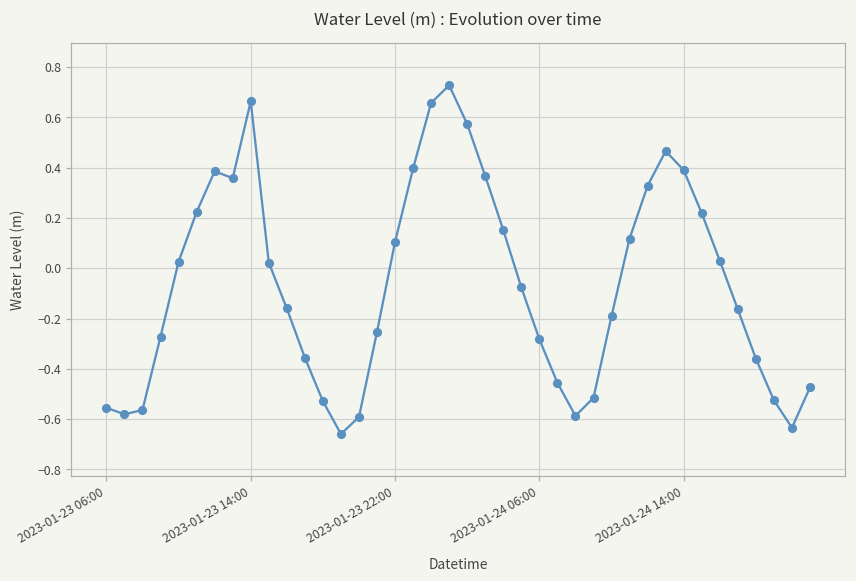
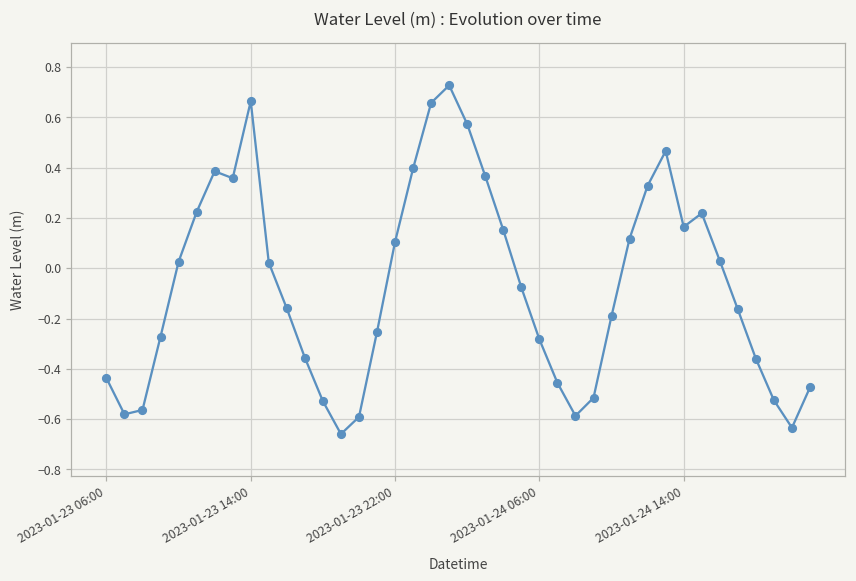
2023-01-23 06:00: -0.56 -> -0.44
2023-01-24 14:00: 0.39 -> 0.16
